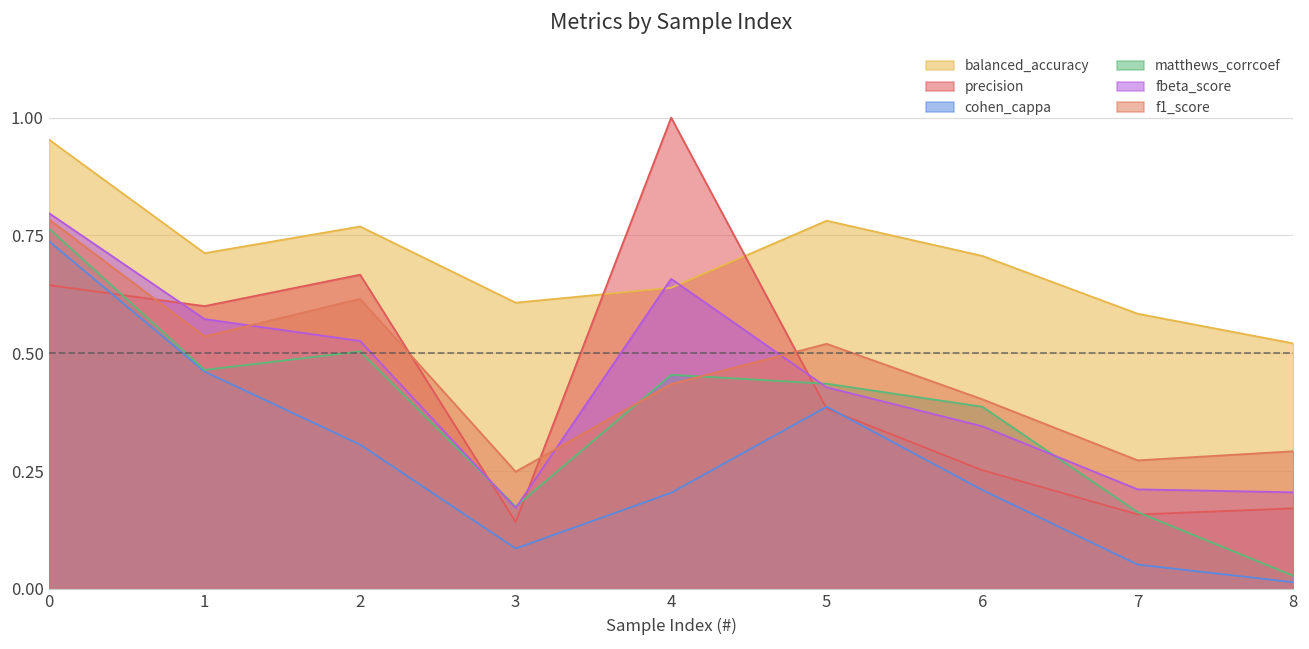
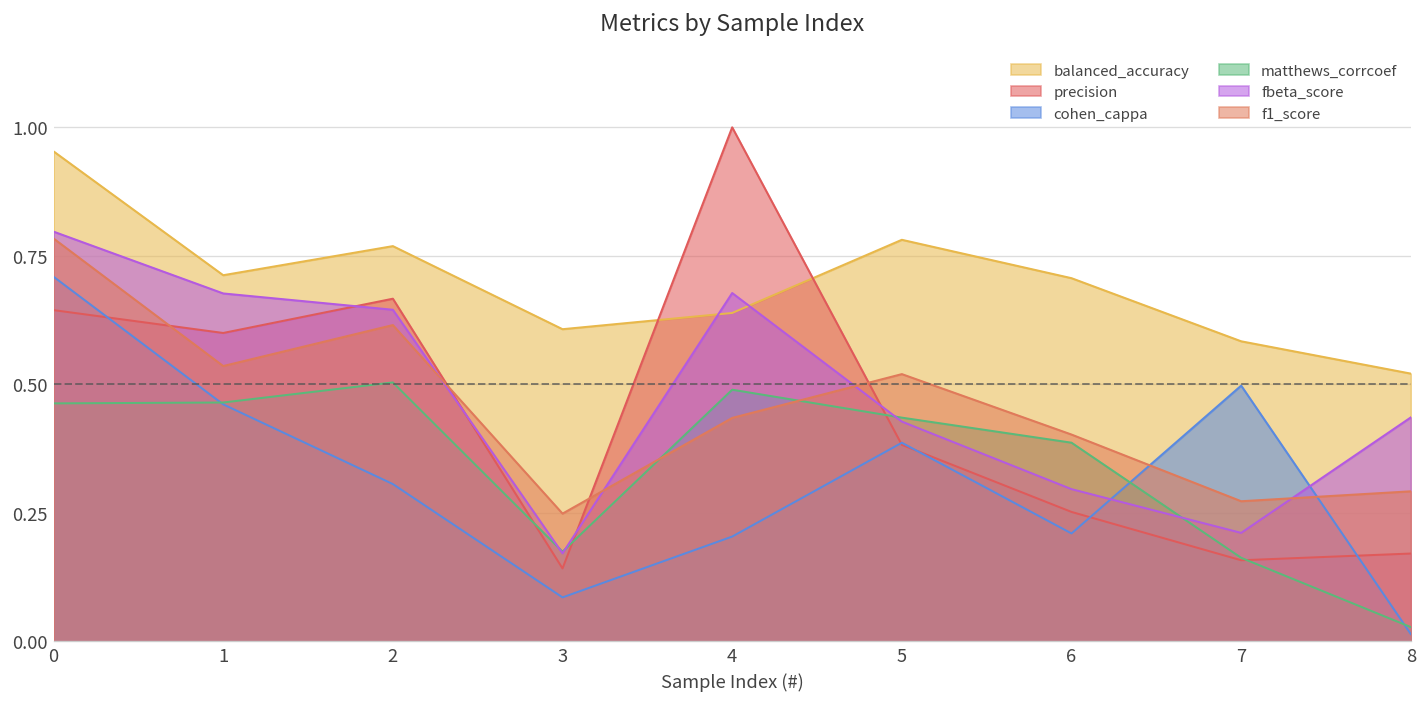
cohen_cappa, 0: 0.74 -> 0.71
matthews_corrcoef, 0: 0.76 -> 0.46
fbeta_score, 1: 0.57 -> 0.68
fbeta_score, 2: 0.53 -> 0.65
matthews_corrcoef, 4: 0.45 -> 0.49
fbeta_score, 4: 0.66 -> 0.68
fbeta_score, 6: 0.35 -> 0.30
cohen_cappa, 7: 0.05 -> 0.50
fbeta_score, 8: 0.20 -> 0.44
